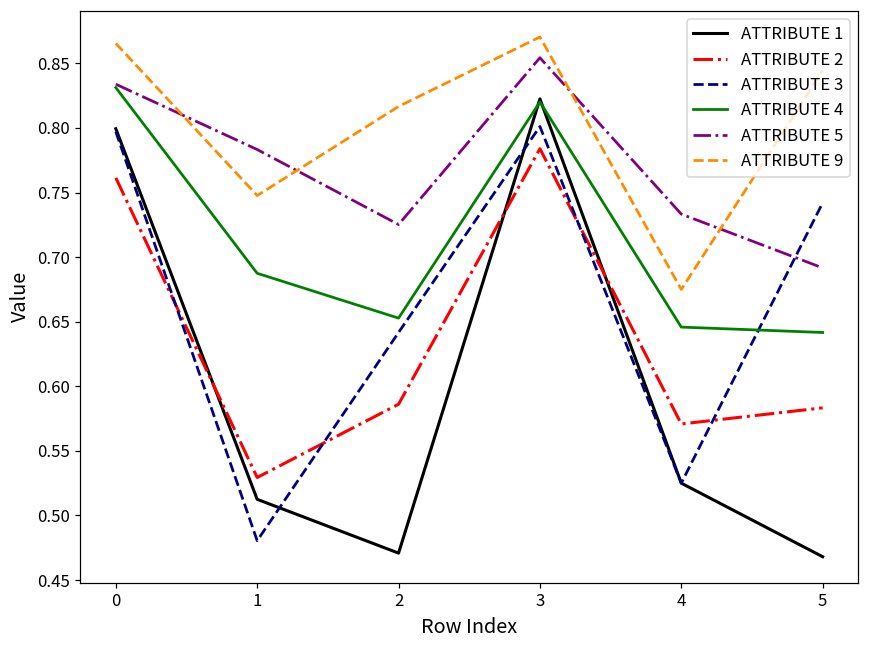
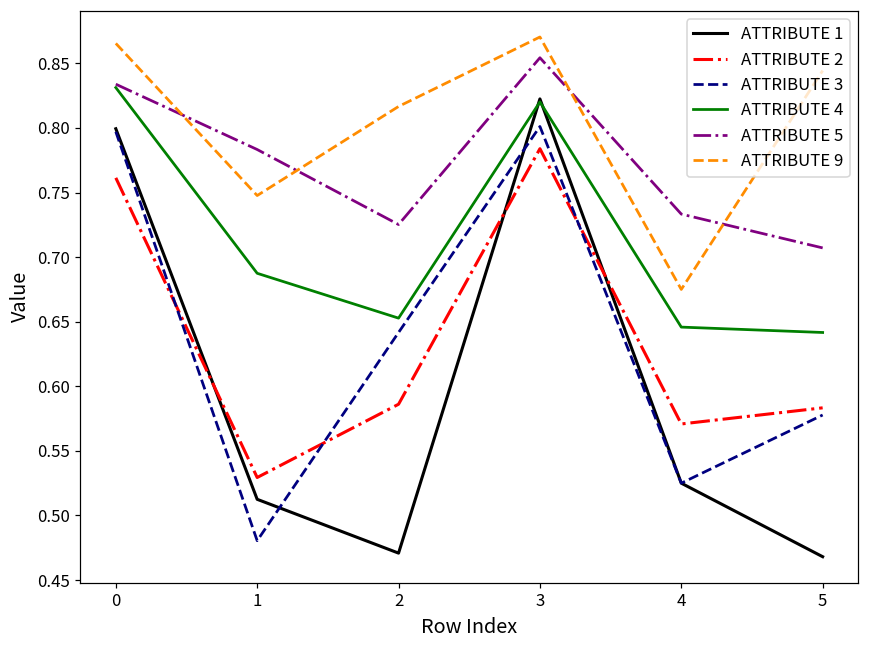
ATTRIBUTE 3, 5: 0.742 -> 0.578
ATTRIBUTE 5, 5: 0.692 -> 0.707
